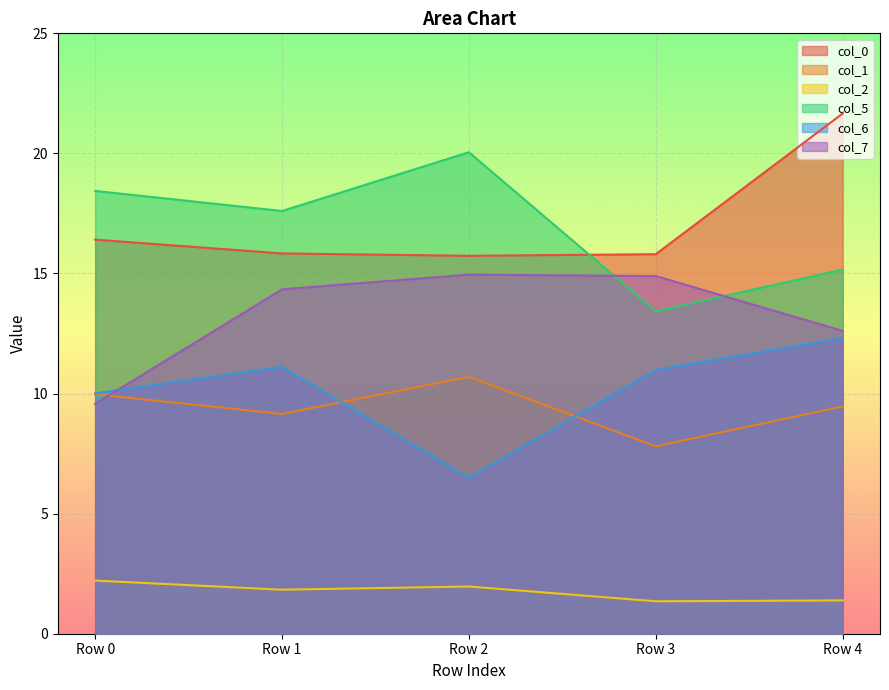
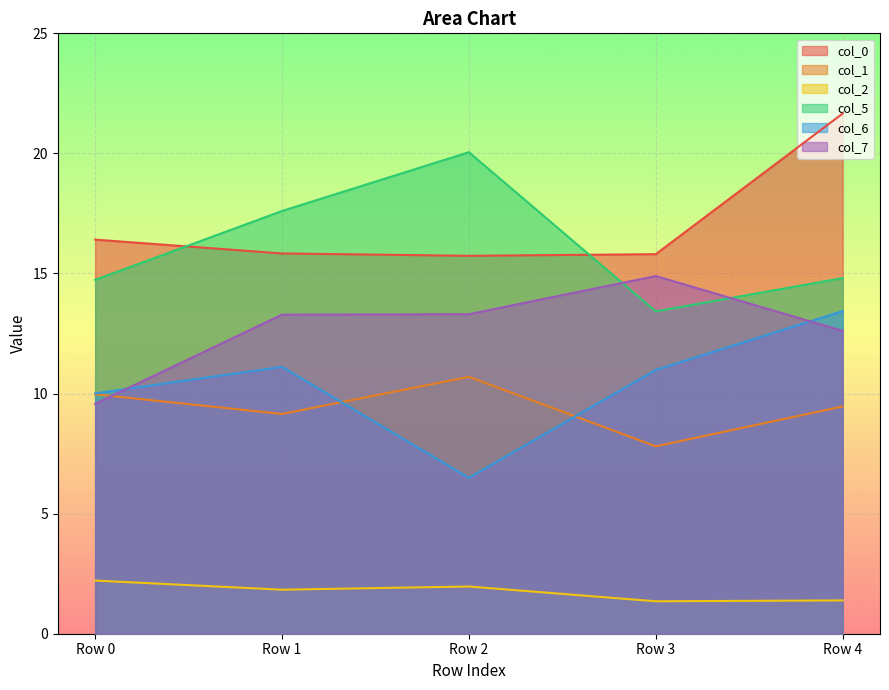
col_5, Row 0: 18.4 -> 14.7
col_7, Row 1: 14.3 -> 13.3
col_7, Row 2: 15.0 -> 13.3
col_5, Row 4: 15.2 -> 14.8
col_6, Row 4: 12.3 -> 13.4
